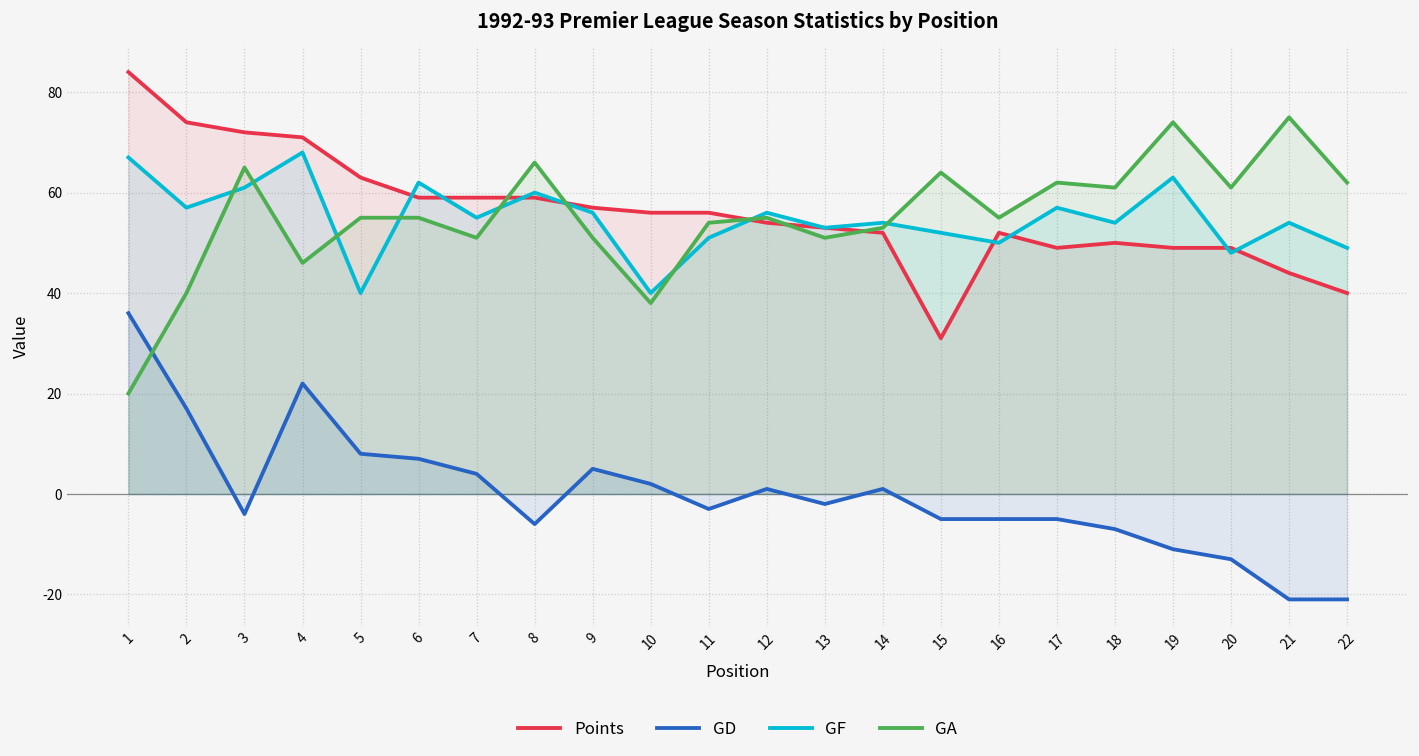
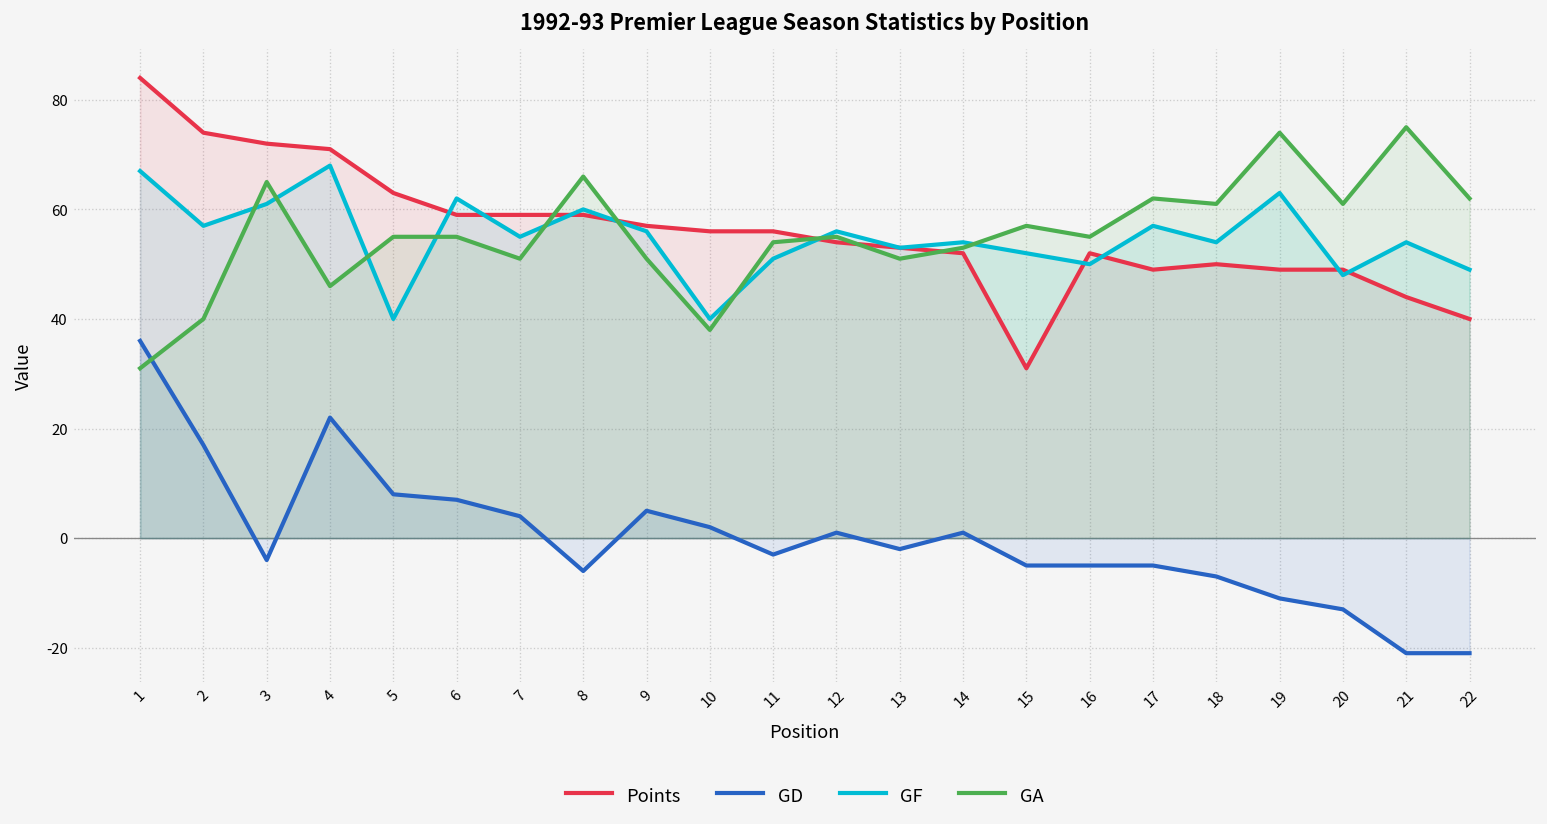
GA, 1: 20 -> 31
GA, 15: 64 -> 57
